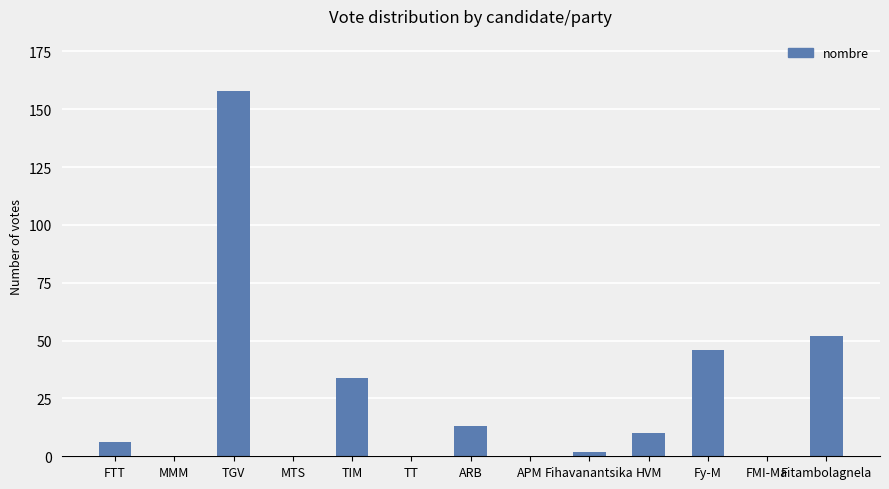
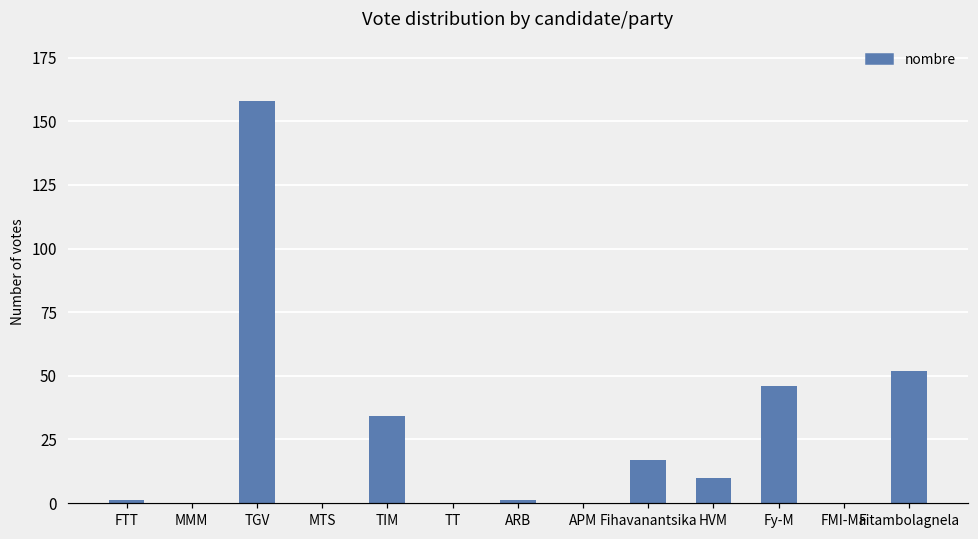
FTT: 6 -> 1
ARB: 13 -> 1
Fihavanantsika: 2 -> 17
